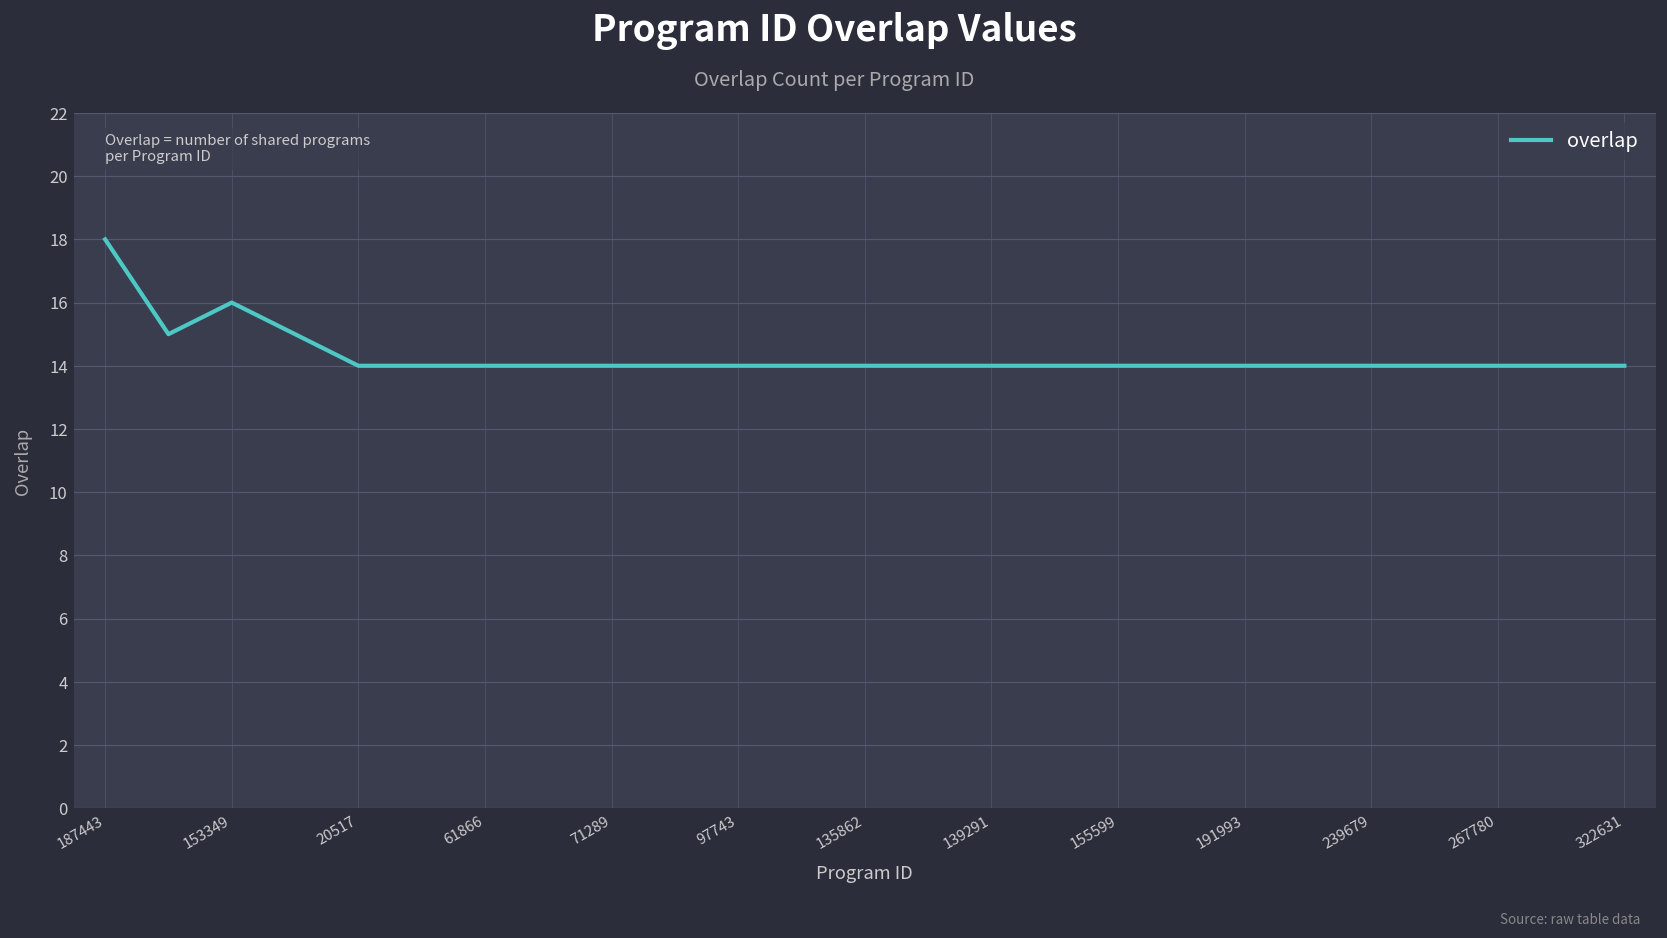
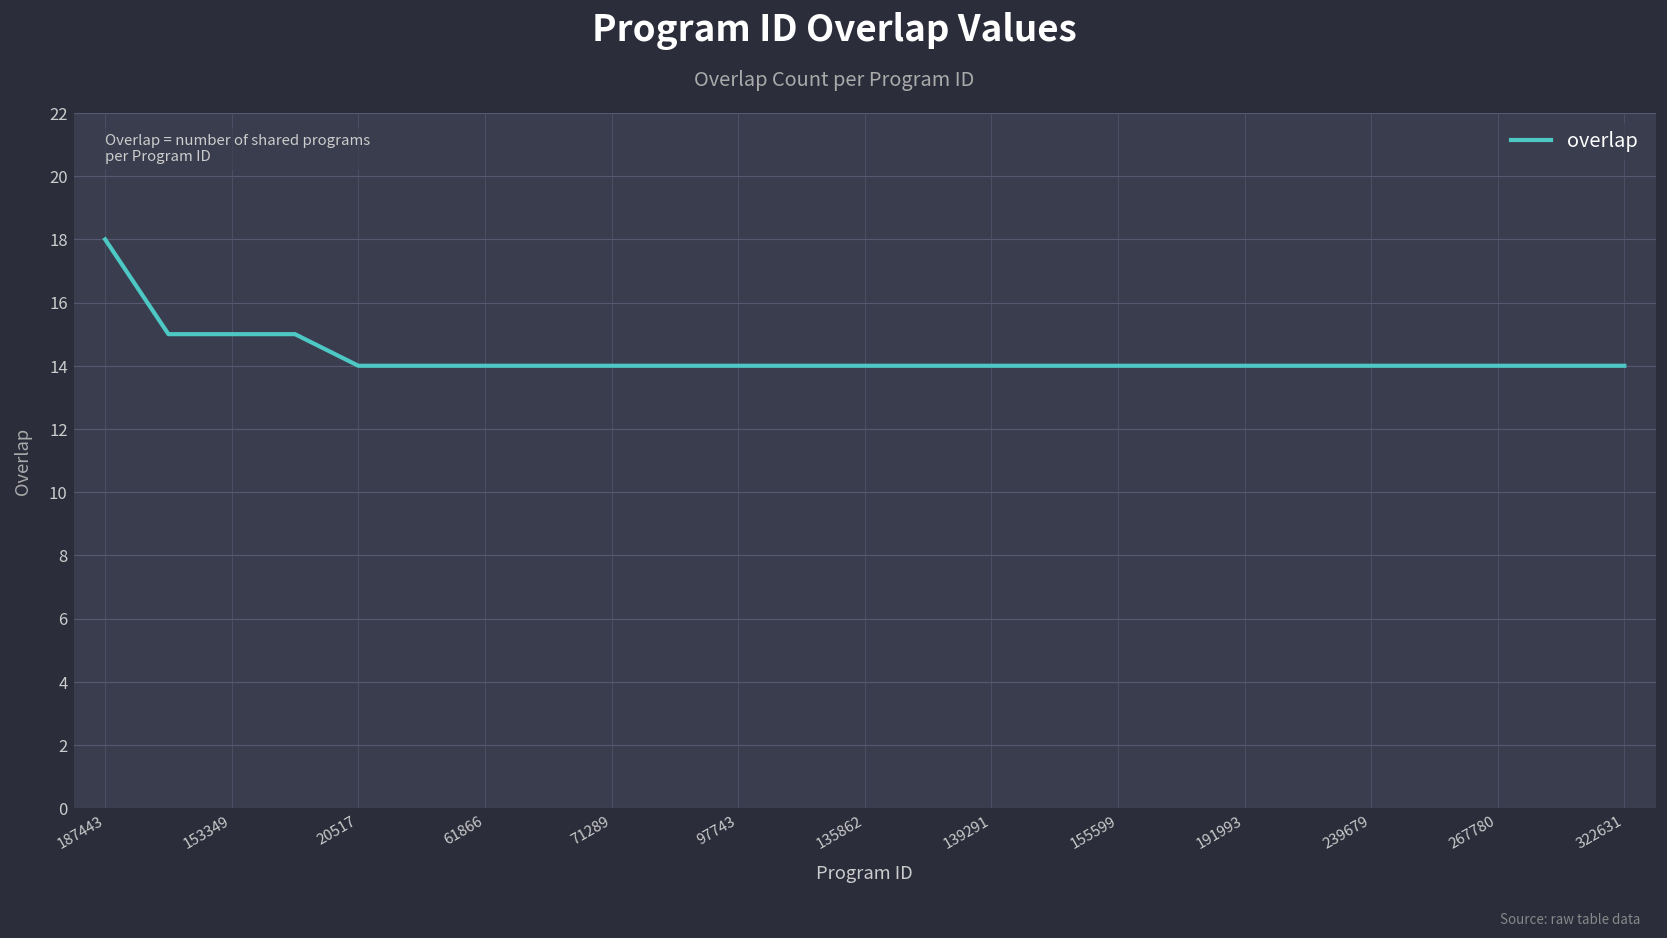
153349: 16 -> 15
